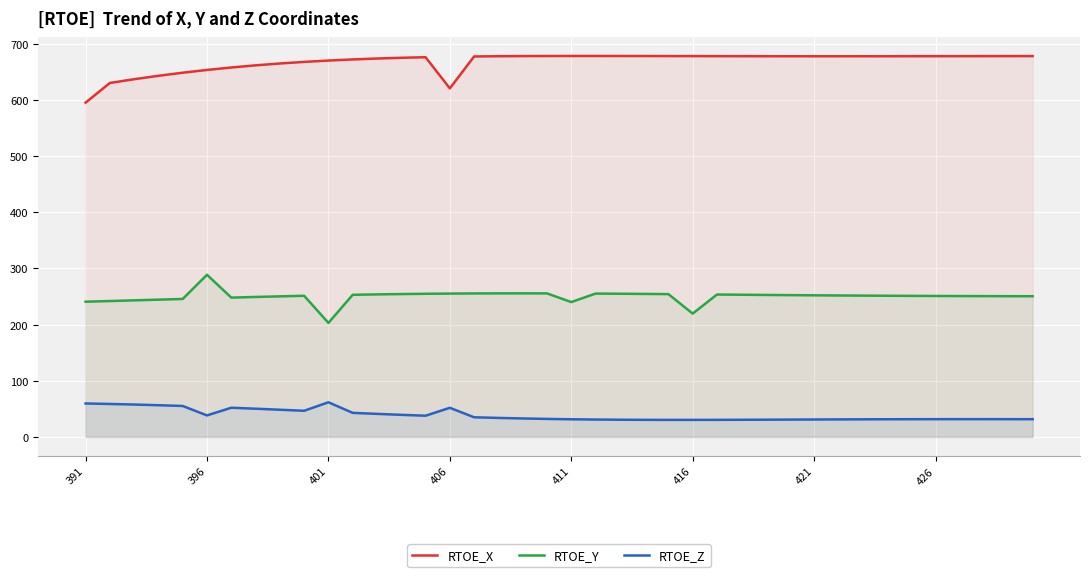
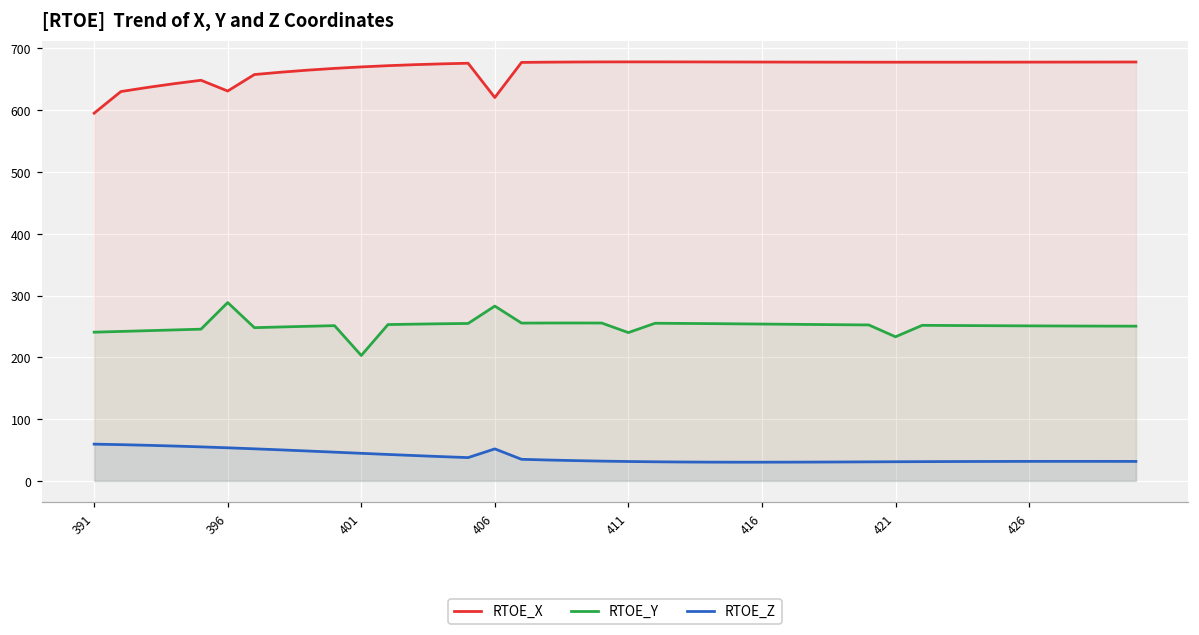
RTOE_X, 396: 650 -> 630
RTOE_Z, 396: 40 -> 50
RTOE_Z, 401: 60 -> 40
RTOE_Y, 406: 260 -> 280
RTOE_Y, 416: 220 -> 250
RTOE_Y, 421: 250 -> 230
